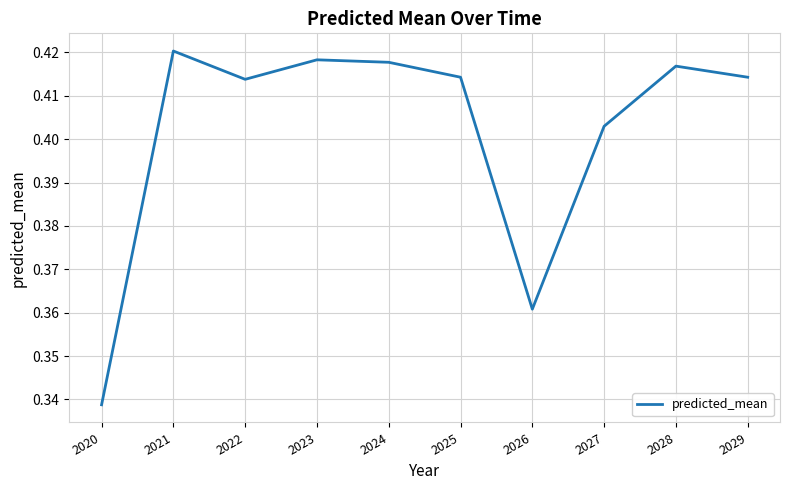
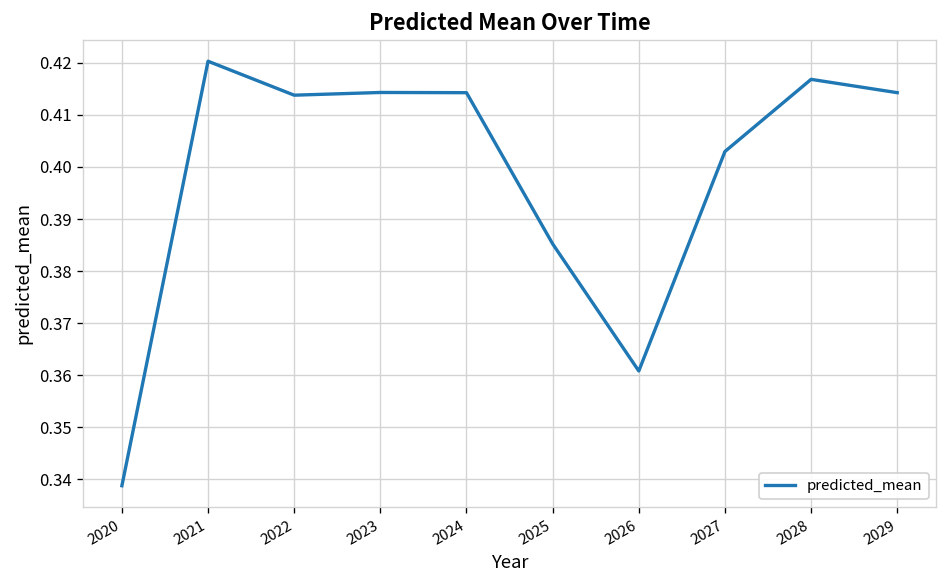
2023: 0.418 -> 0.414
2024: 0.418 -> 0.414
2025: 0.414 -> 0.385
